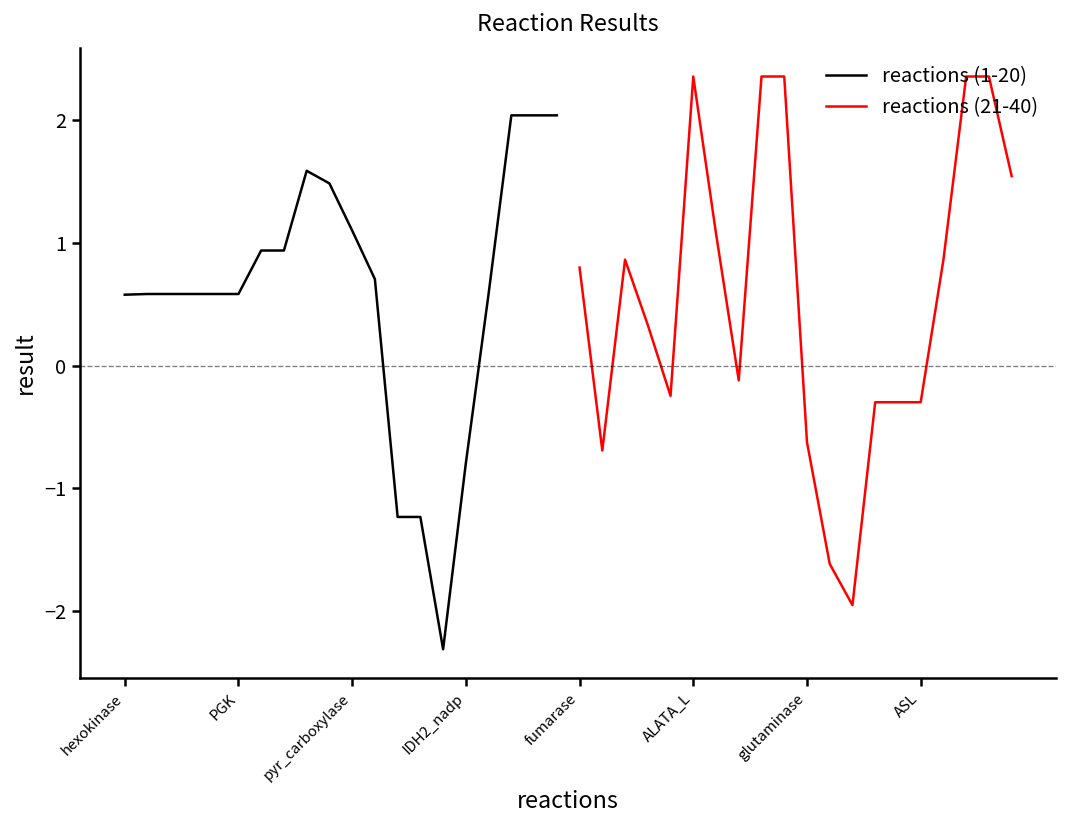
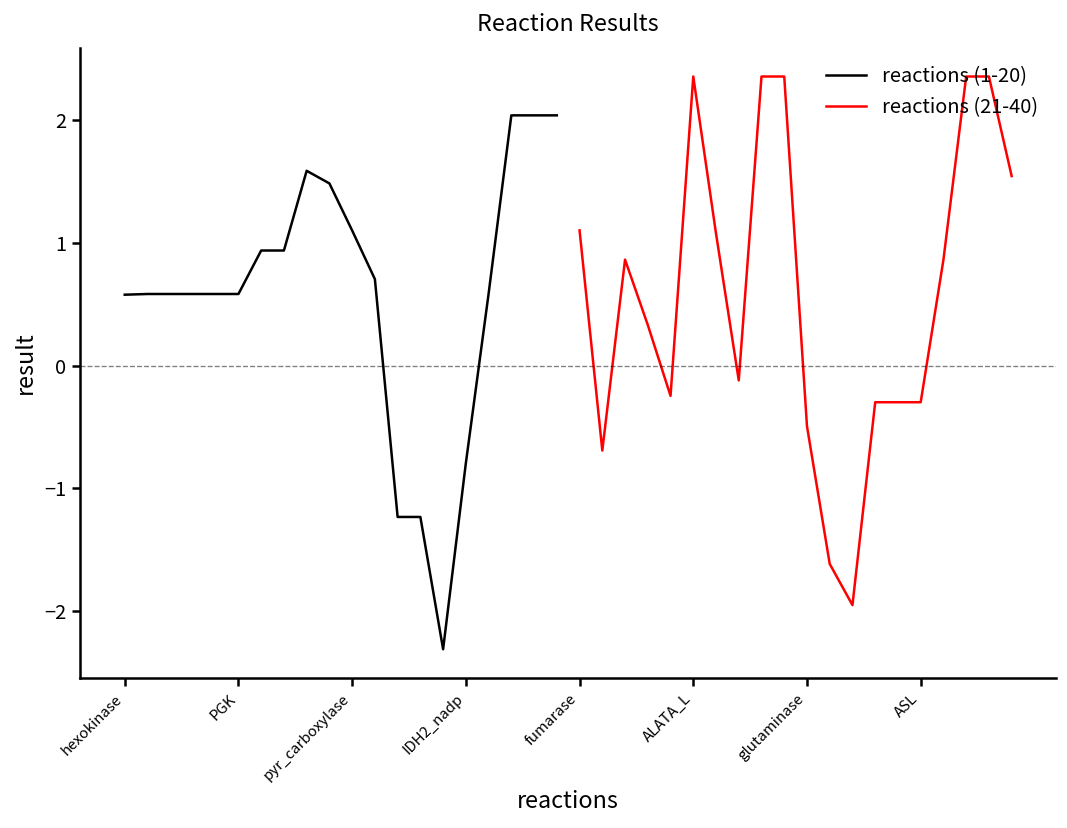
reactions (21-40), fumarase: 0.80 -> 1.10
reactions (21-40), glutaminase: -0.62 -> -0.49
